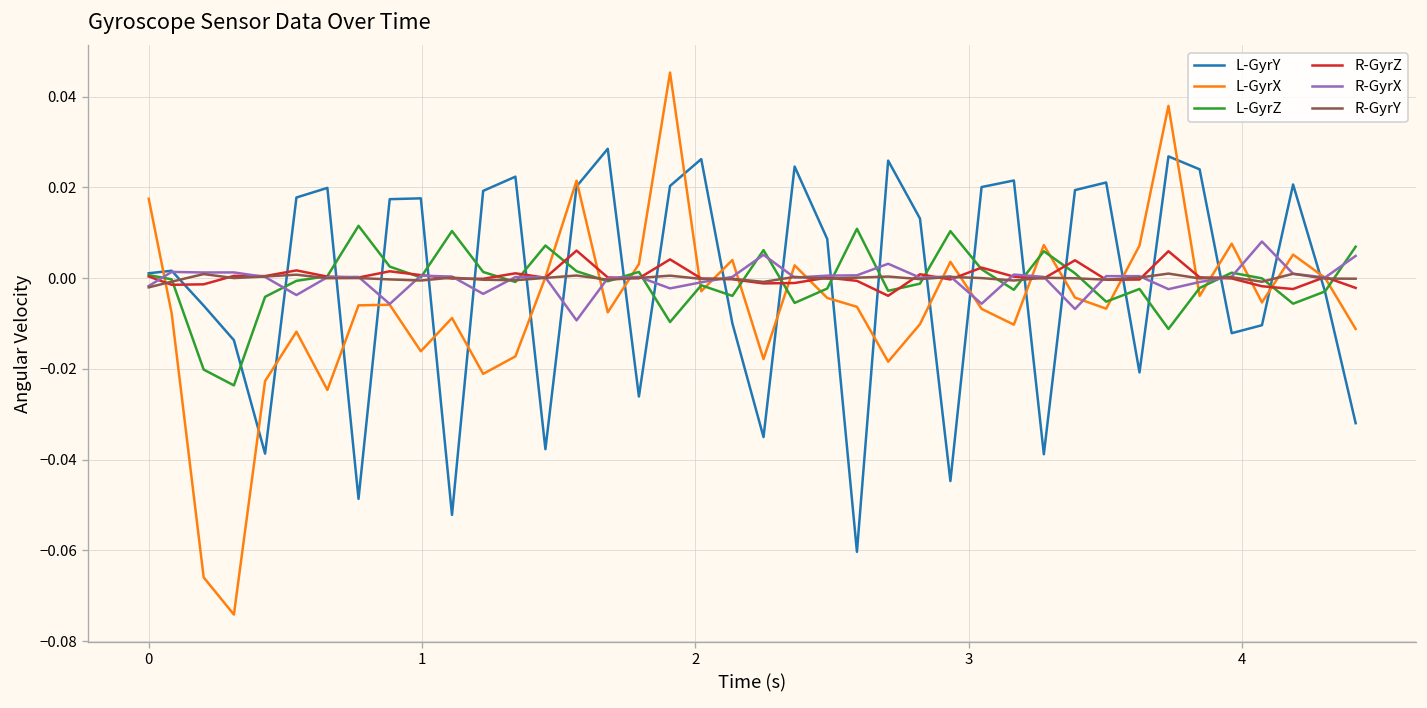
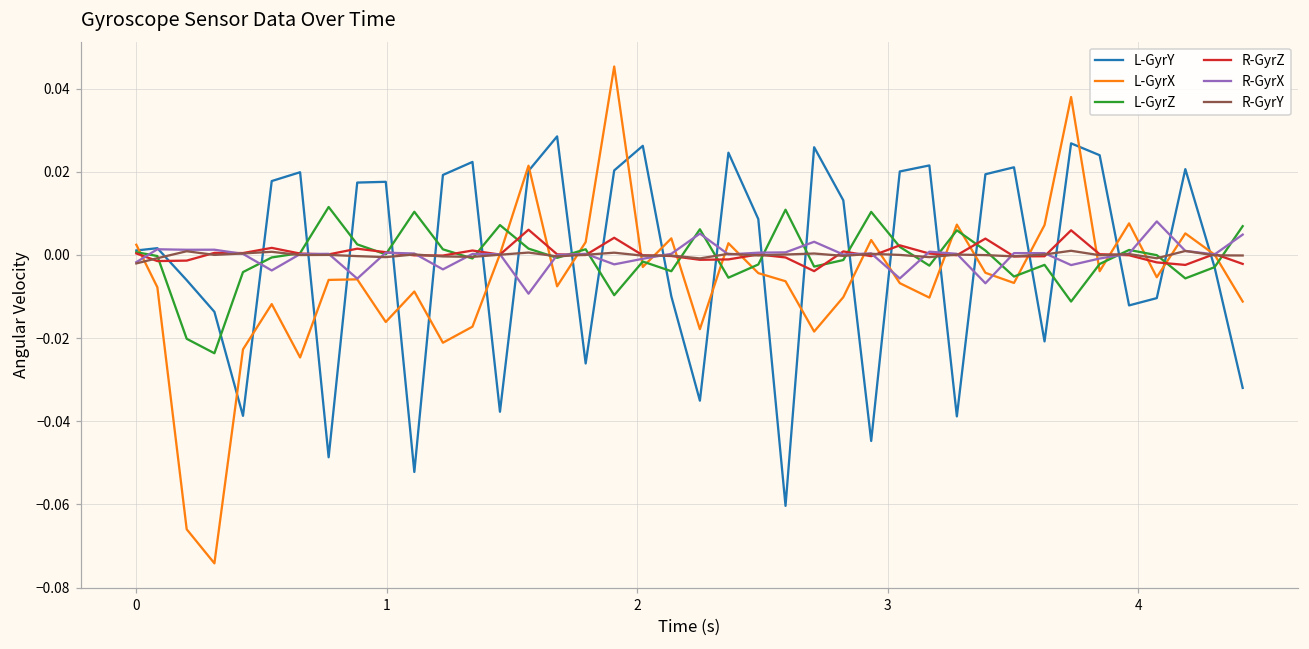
L-GyrX, 0: 0.017 -> 0.002
